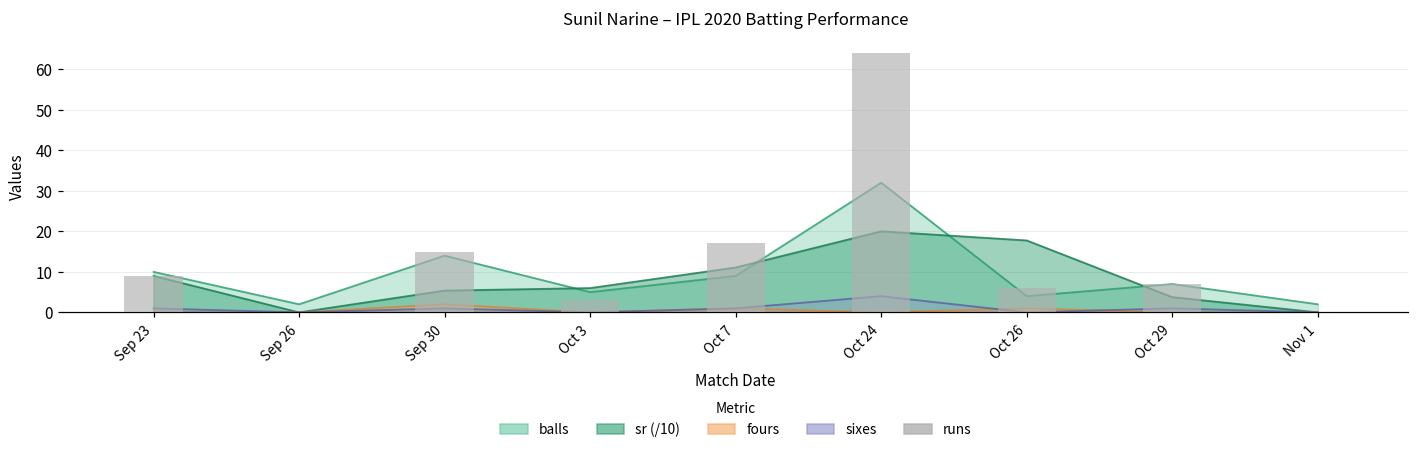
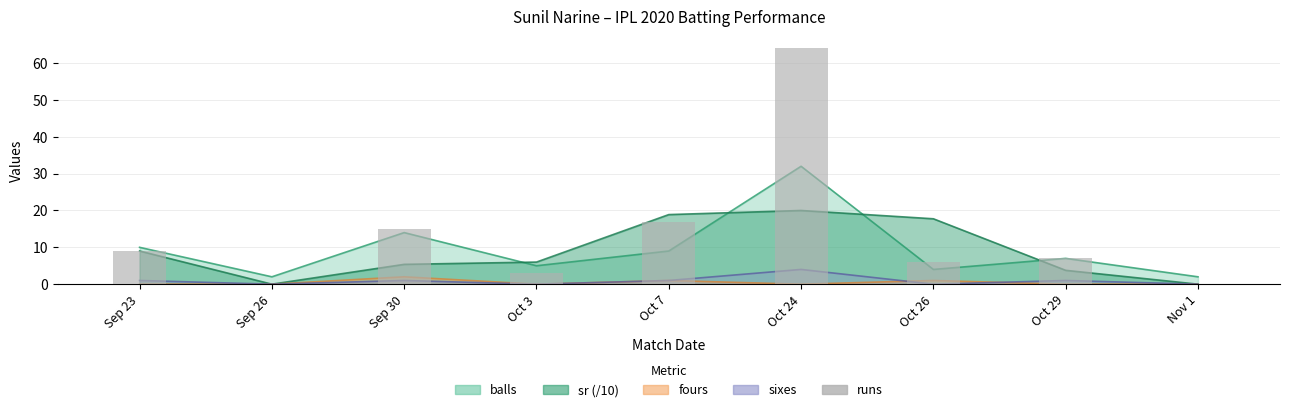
sr (/10), Oct 7: 11 -> 19
